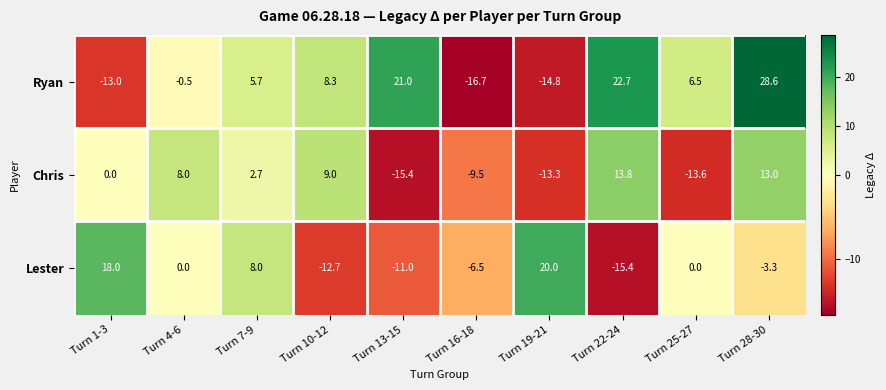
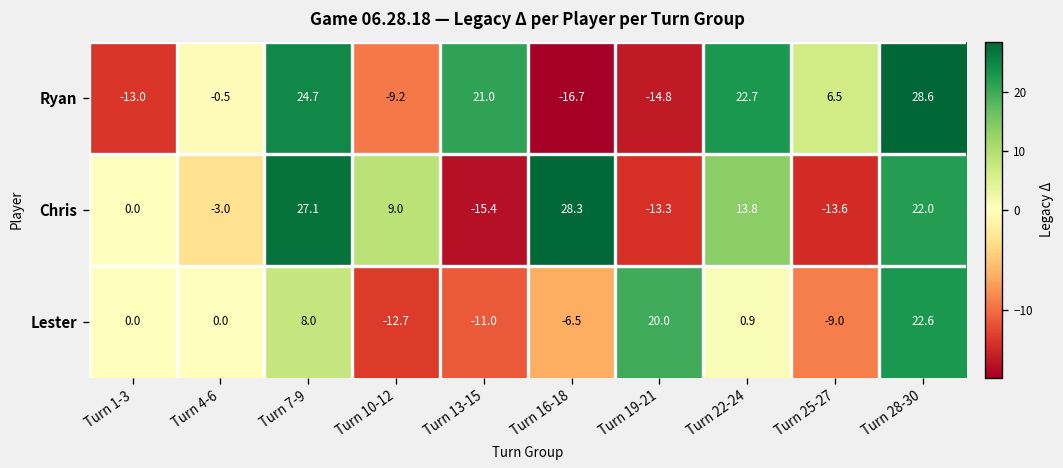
Ryan, Turn 7-9: 5.7 -> 24.7
Ryan, Turn 10-12: 8.3 -> -9.2
Chris, Turn 4-6: 8.0 -> -3.0
Chris, Turn 7-9: 2.7 -> 27.1
Chris, Turn 16-18: -9.5 -> 28.3
Chris, Turn 28-30: 13.0 -> 22.0
Lester, Turn 1-3: 18.0 -> 0.0
Lester, Turn 22-24: -15.4 -> 0.9
Lester, Turn 25-27: 0.0 -> -9.0
Lester, Turn 28-30: -3.3 -> 22.6
